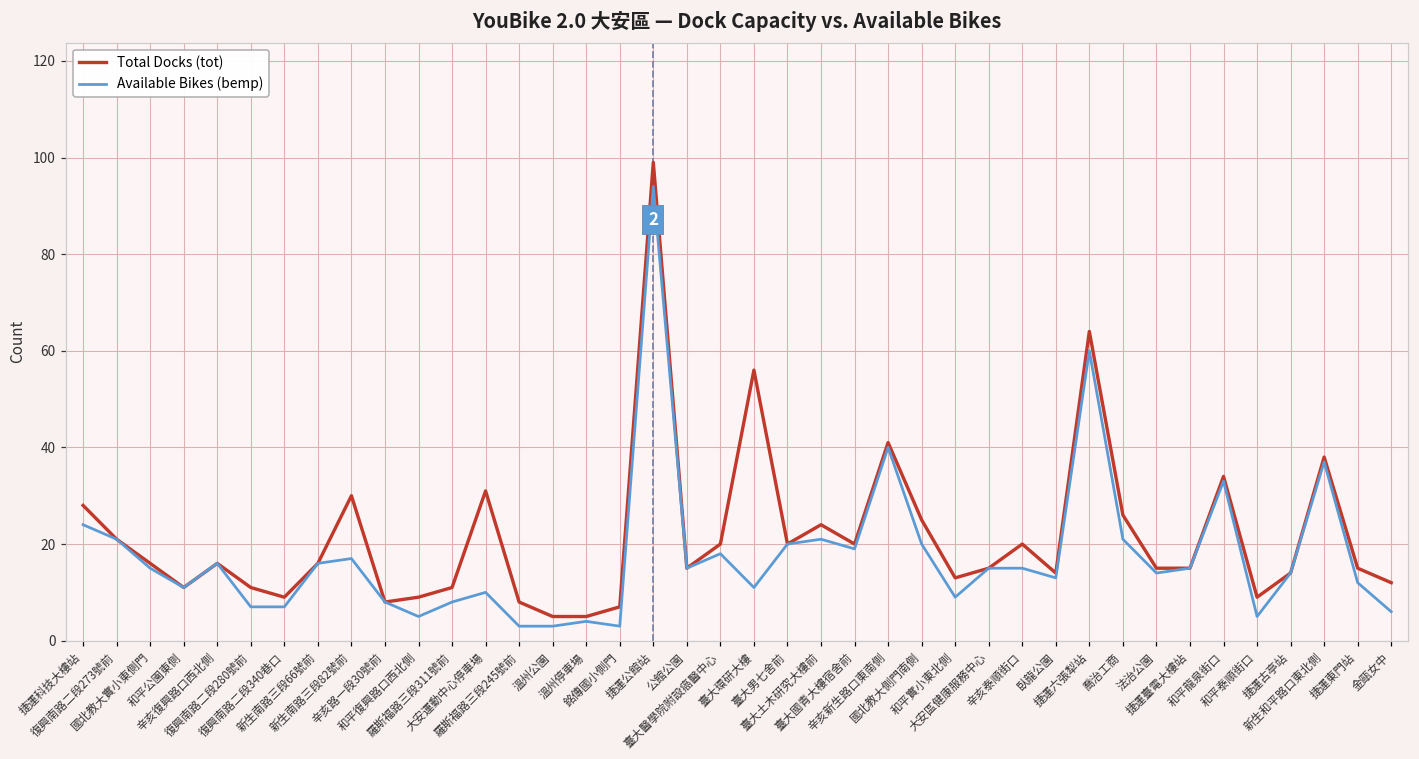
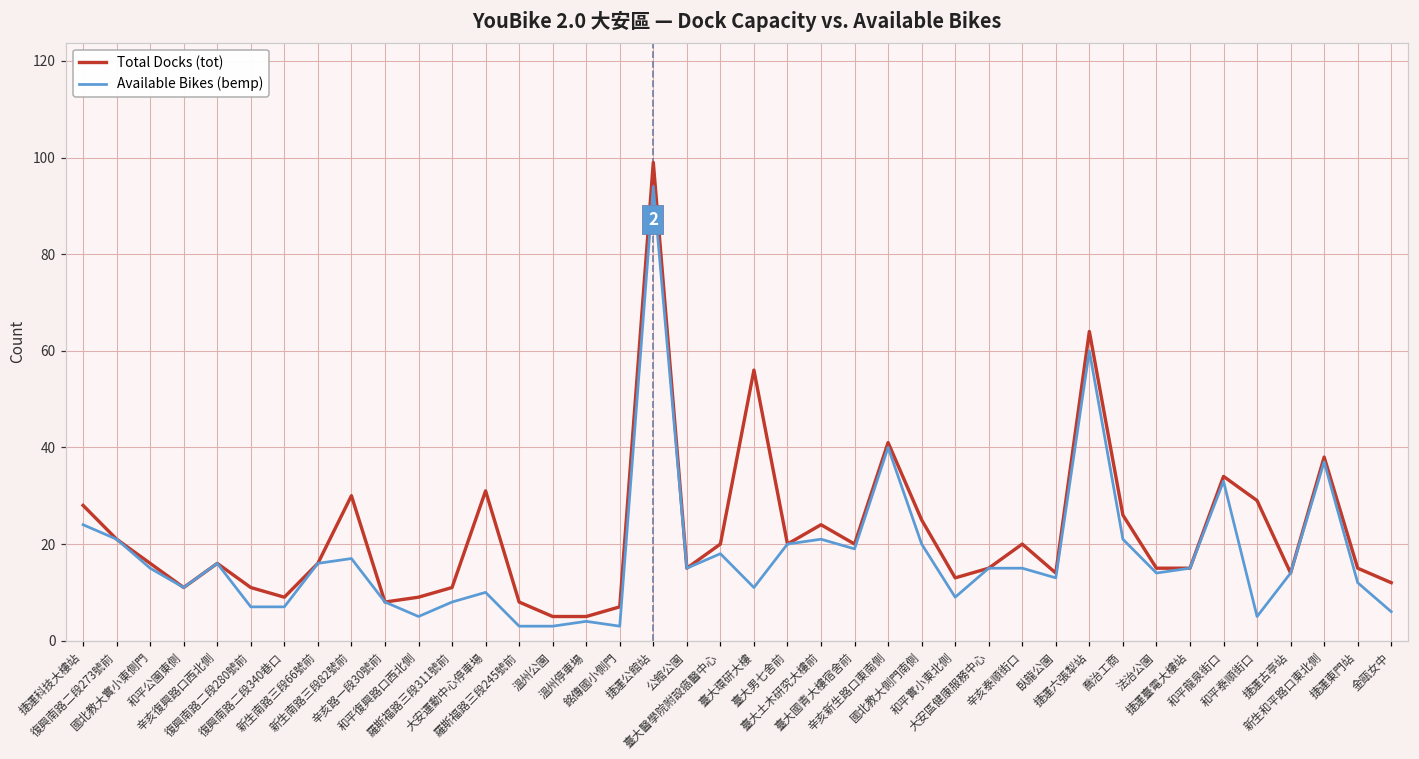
Total Docks (tot), 和平泰順街口: 9 -> 29
